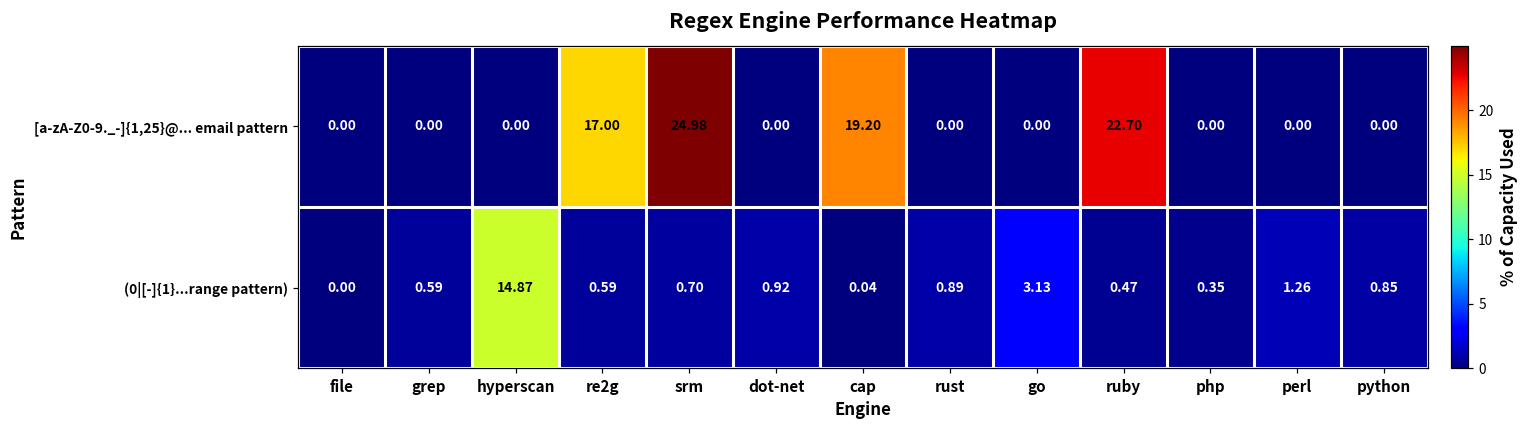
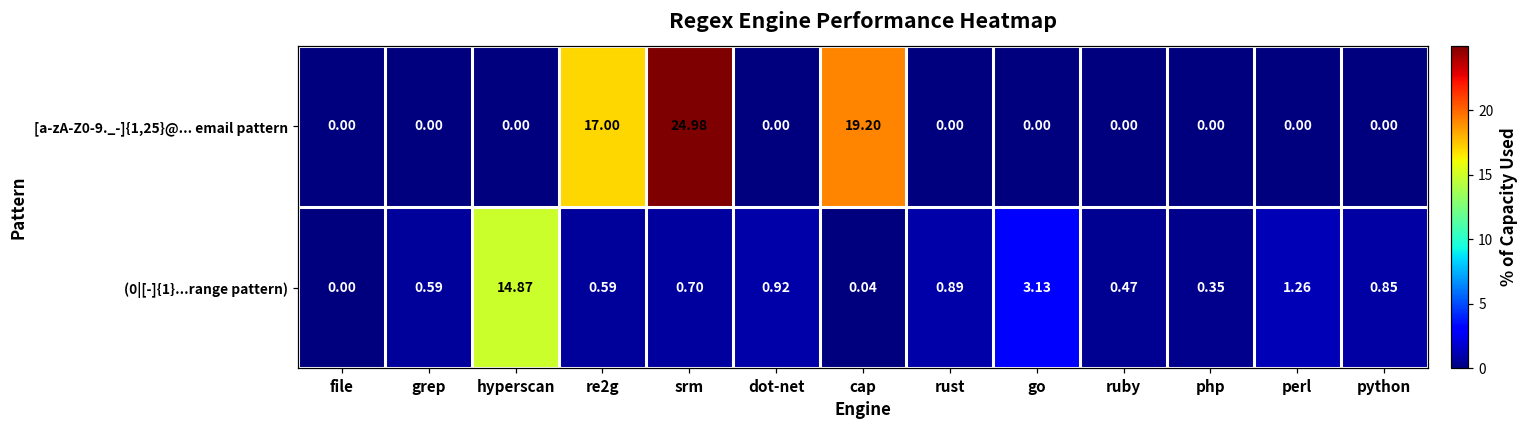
[a-zA-Z0-9._-]{1,25}@... email pattern, ruby: 22.70 -> 0.00
